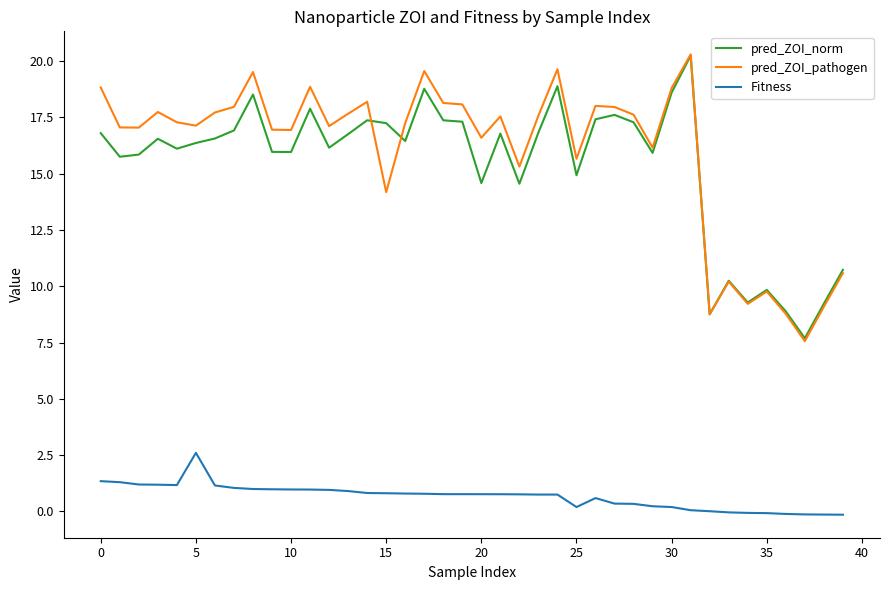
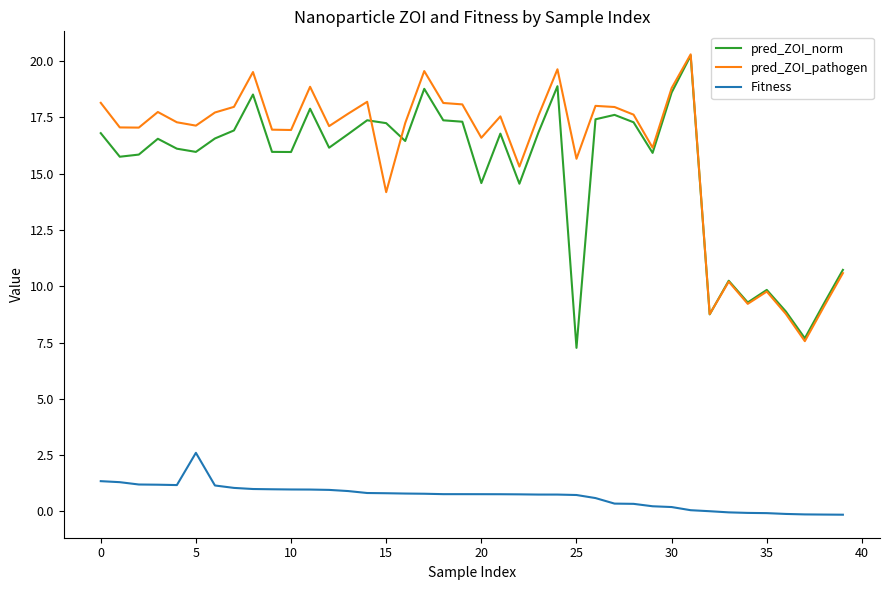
pred_ZOI_pathogen, 0: 18.8 -> 18.1
pred_ZOI_norm, 5: 16.4 -> 16.0
pred_ZOI_norm, 25: 14.9 -> 7.3
Fitness, 25: 0.2 -> 0.7
